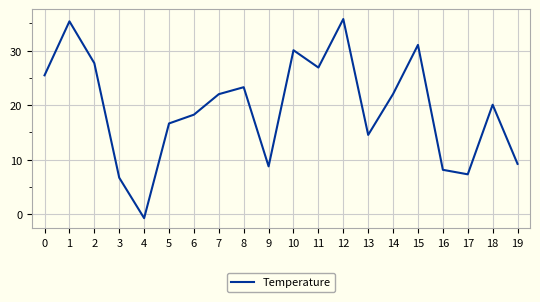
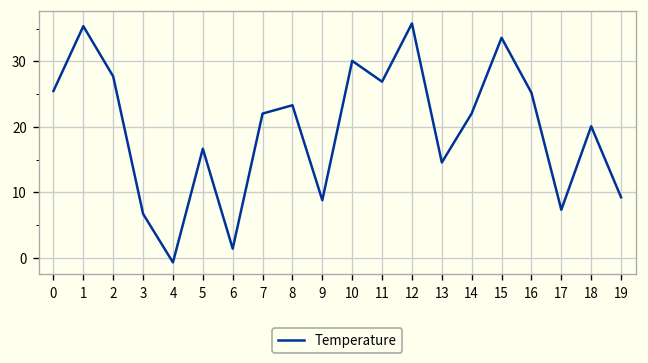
6: 18 -> 1
15: 31 -> 34
16: 8 -> 25
